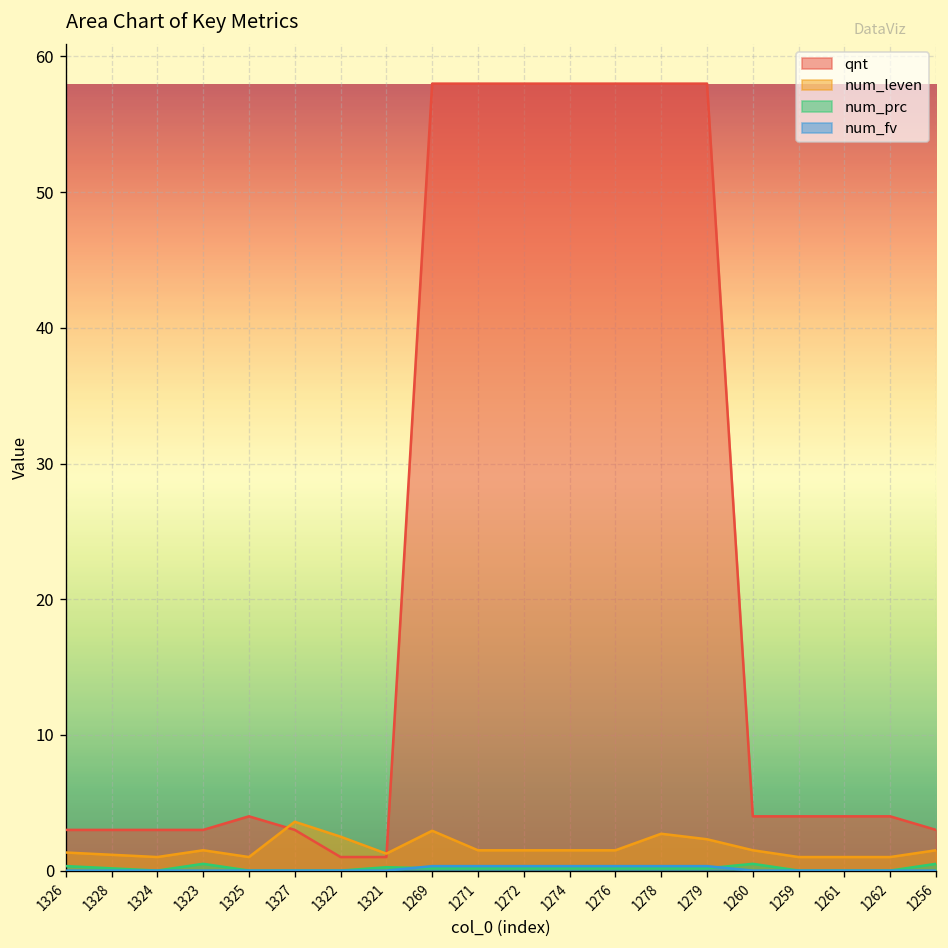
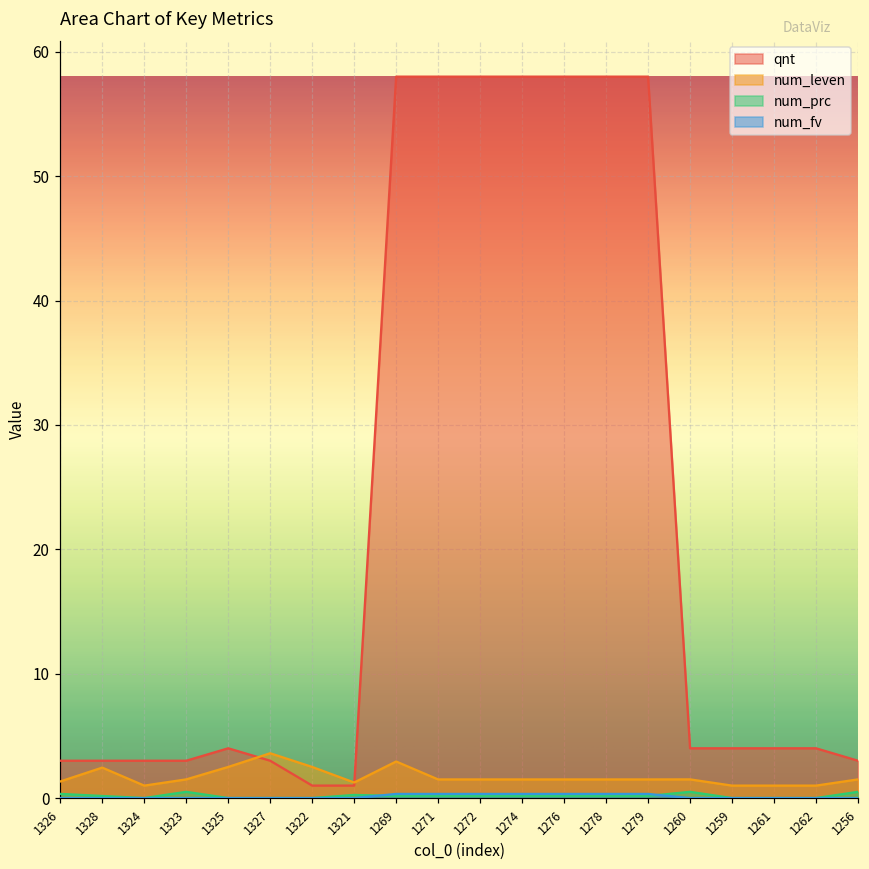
num_leven, 1328: 1.2 -> 2.4
num_leven, 1325: 1.0 -> 2.5
num_leven, 1278: 2.7 -> 1.5
num_leven, 1279: 2.3 -> 1.5
